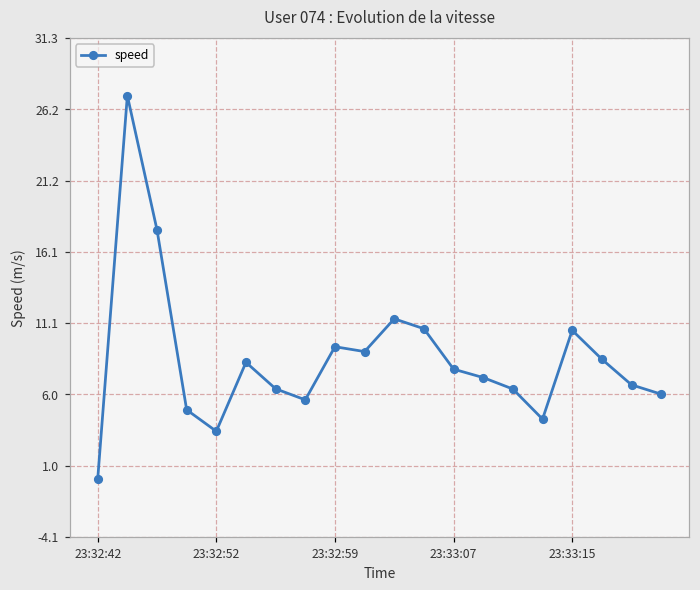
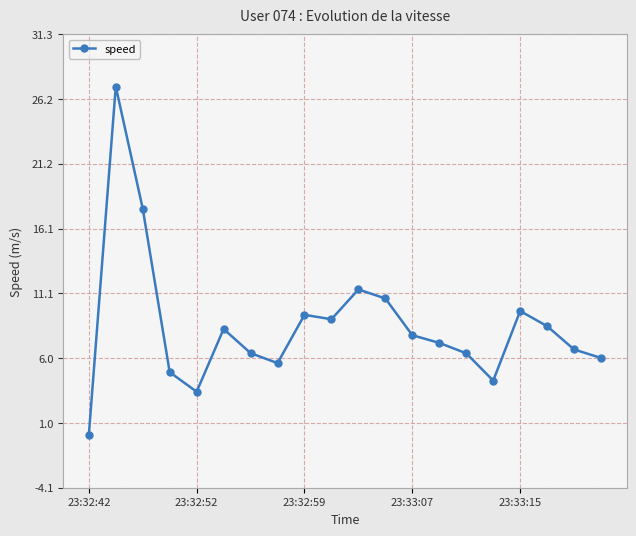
23:33:15: 10.6 -> 9.7
